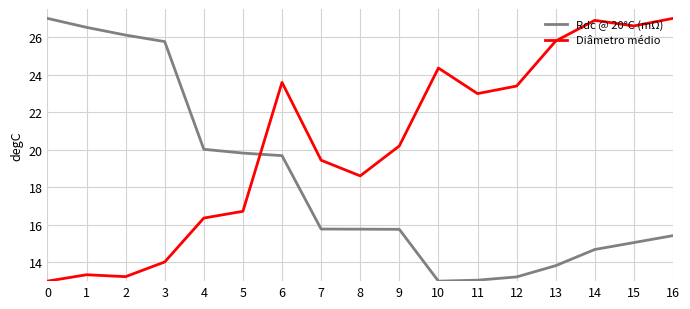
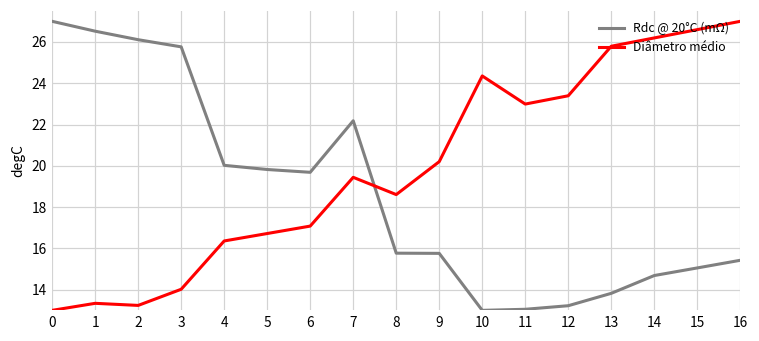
Diâmetro médio, 6: 23.6 -> 17.1
Rdc @ 20°C (mΩ), 7: 15.8 -> 22.2
Diâmetro médio, 14: 26.9 -> 26.2
